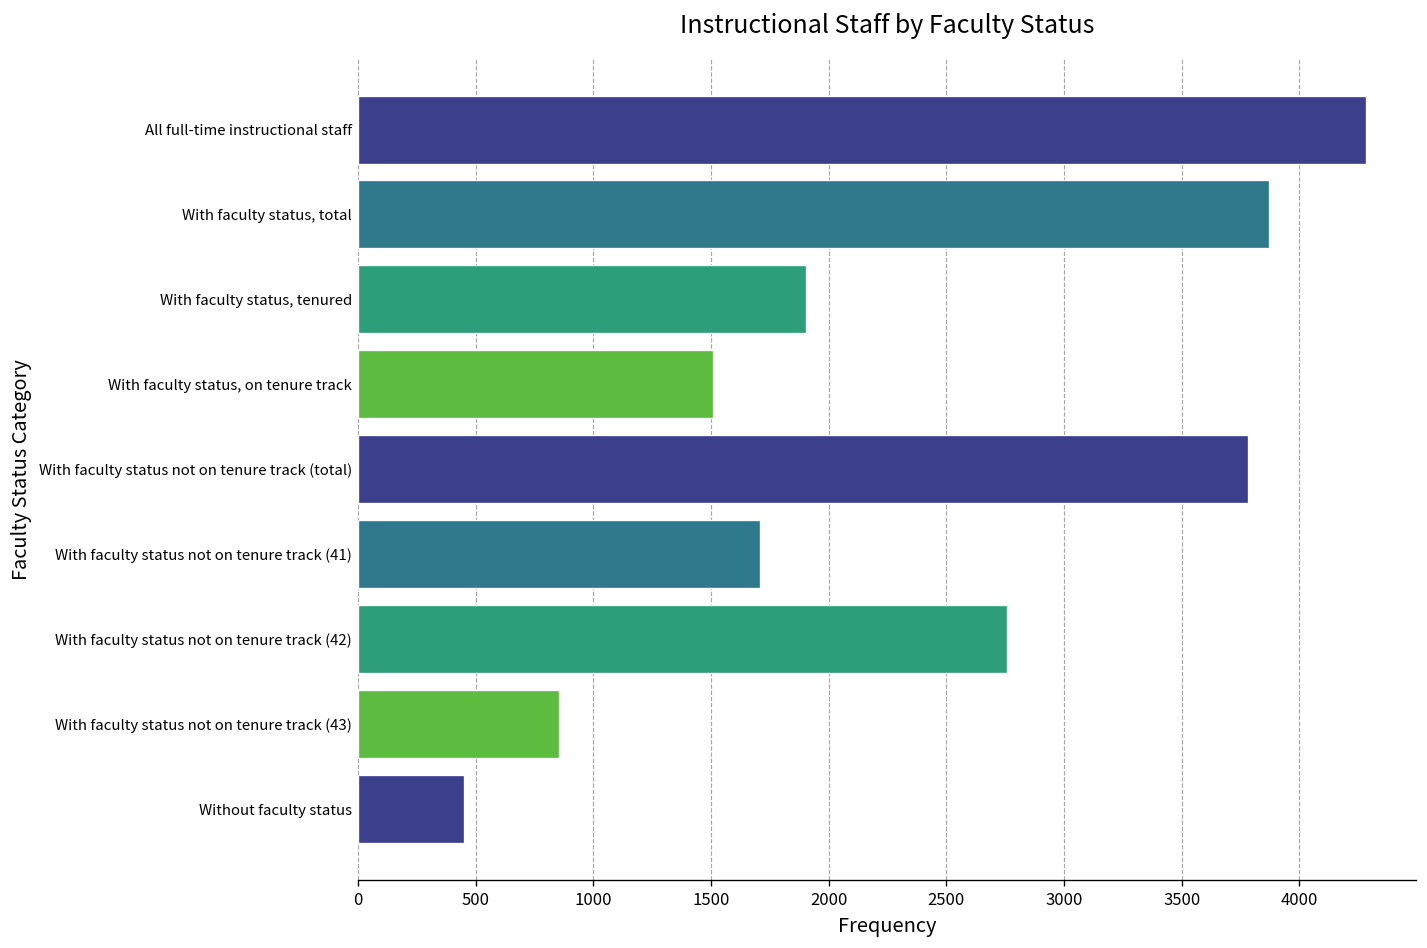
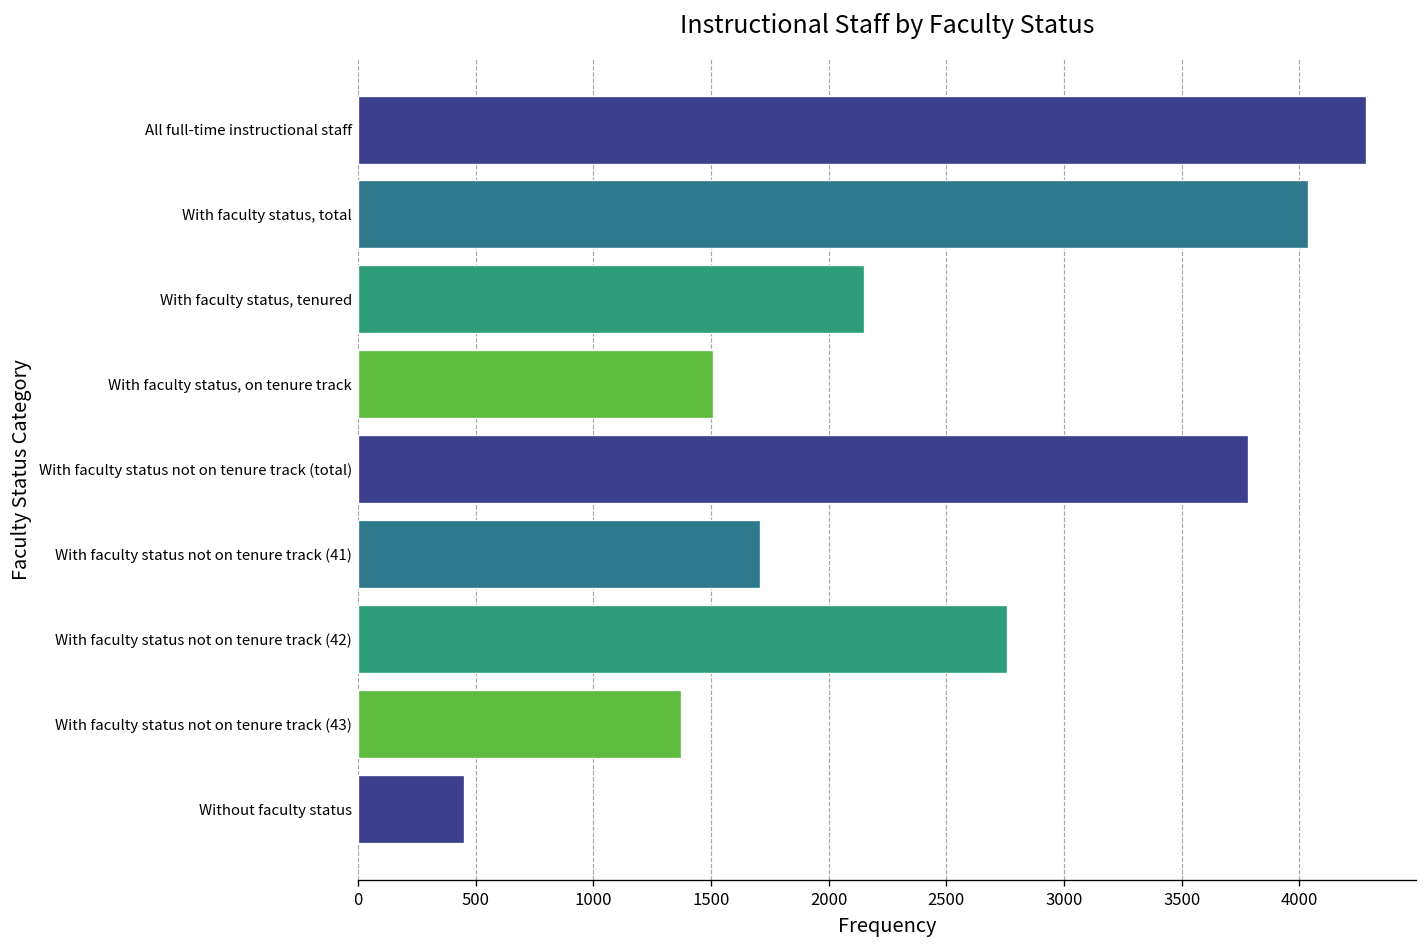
With faculty status, total: 3870 -> 4040
With faculty status, tenured: 1900 -> 2150
With faculty status not on tenure track (43): 850 -> 1370
